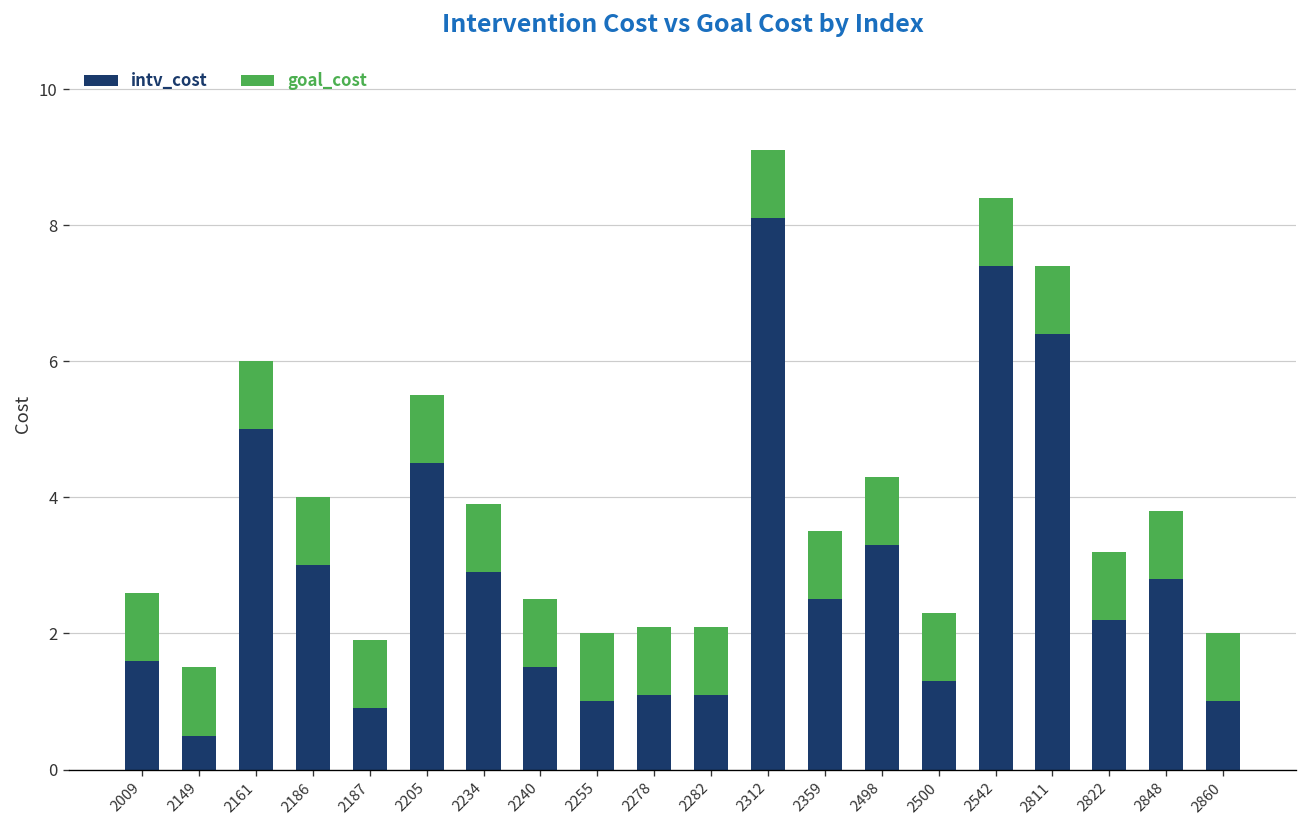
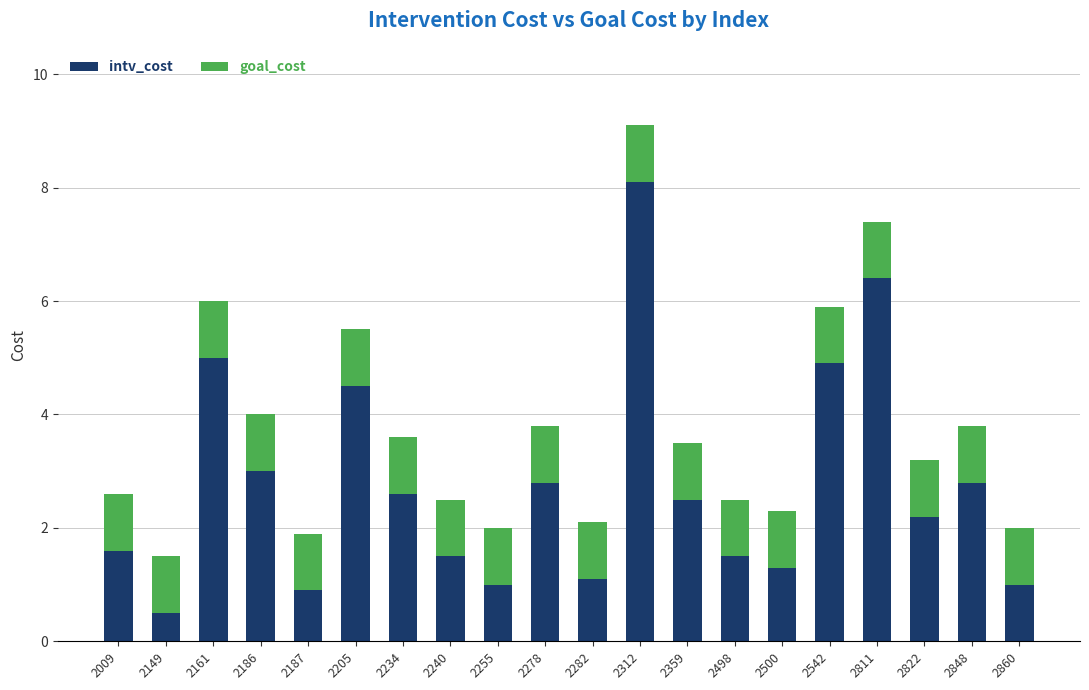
intv_cost, 2234: 2.9 -> 2.6
intv_cost, 2278: 1.1 -> 2.8
intv_cost, 2498: 3.3 -> 1.5
intv_cost, 2542: 7.4 -> 4.9
